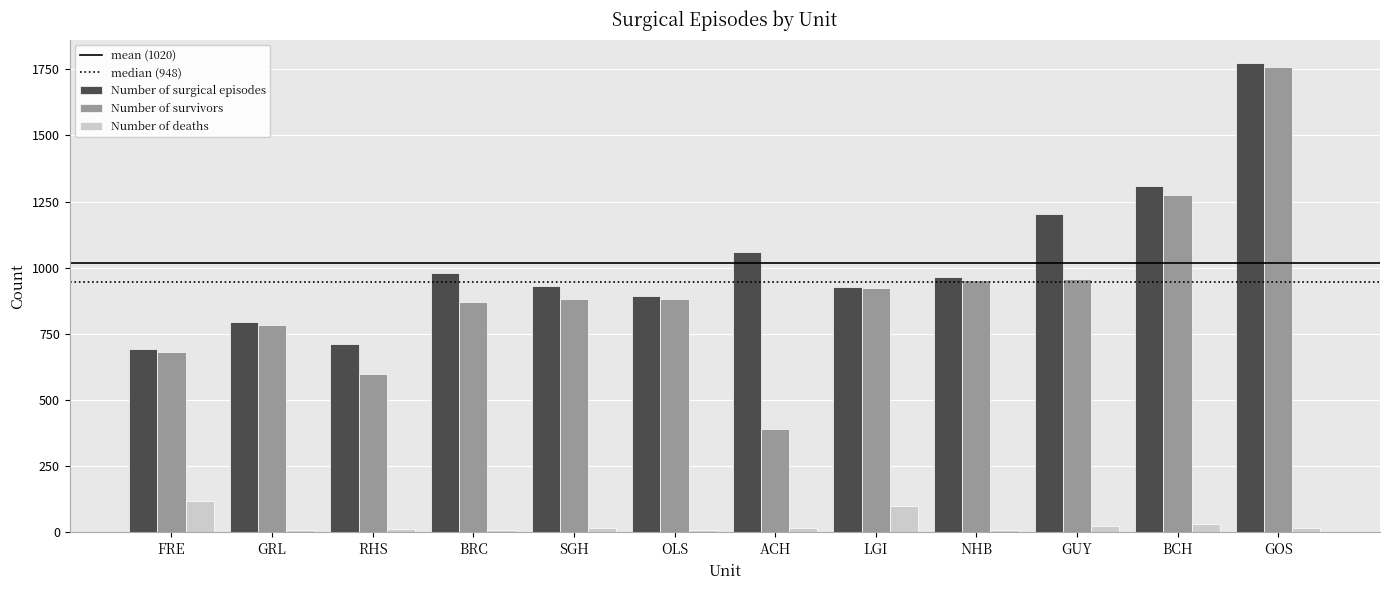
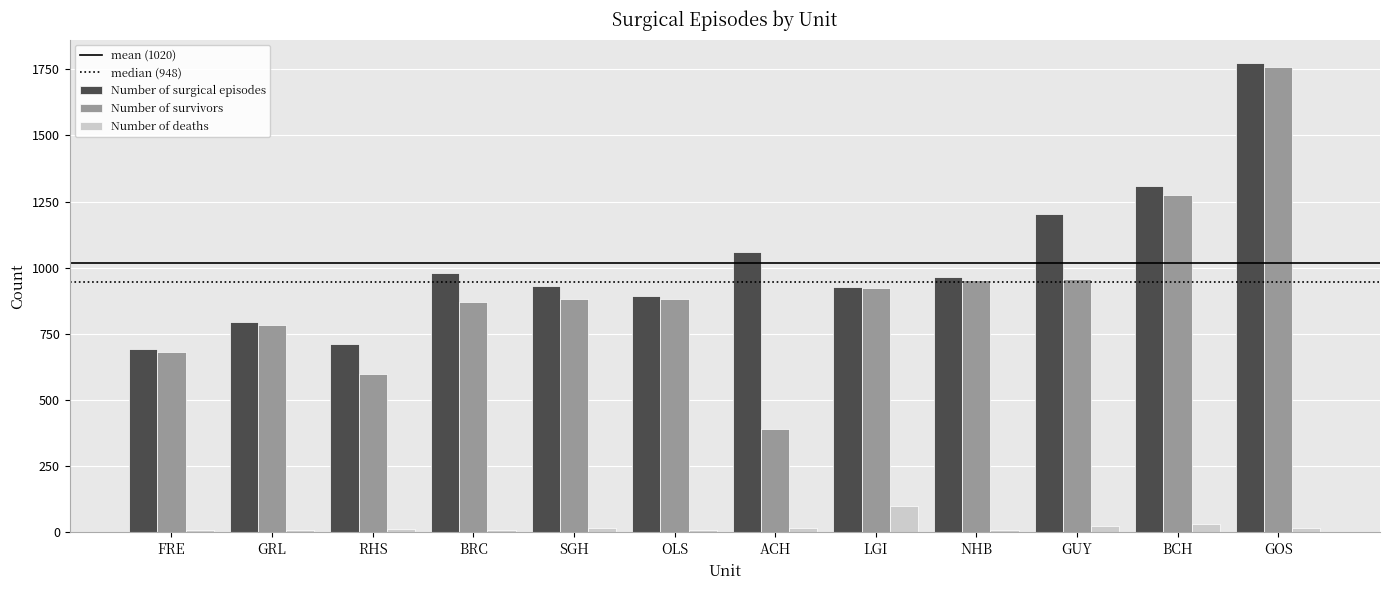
Number of deaths, FRE: 120 -> 10
